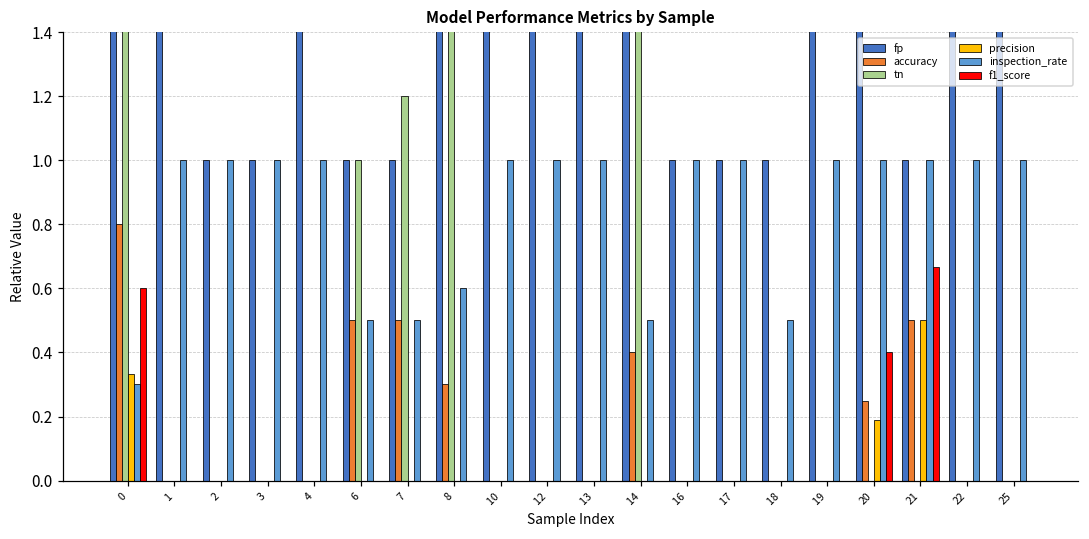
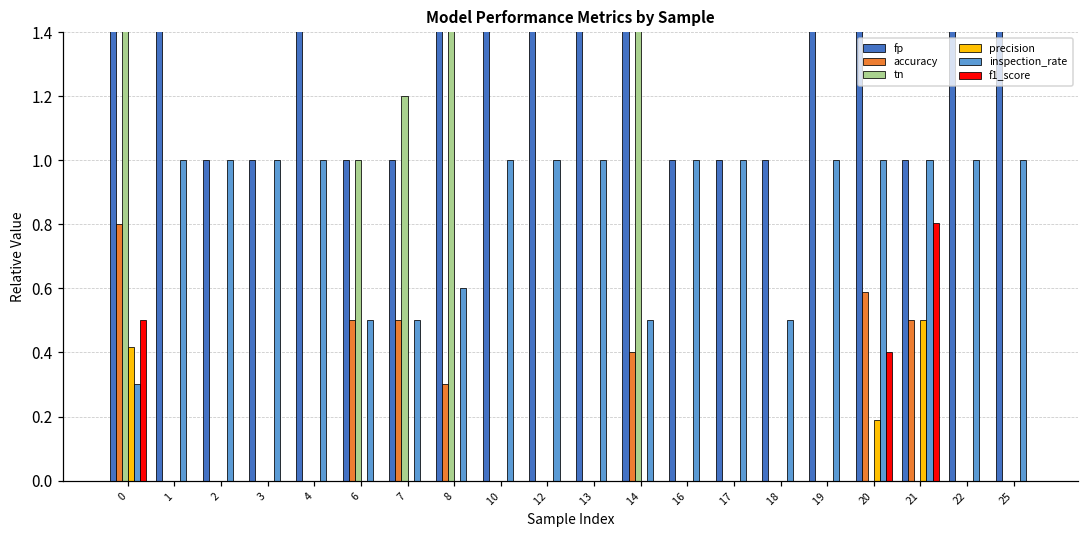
precision, 0: 0.33 -> 0.42
f1_score, 0: 0.6 -> 0.5
accuracy, 20: 0.25 -> 0.59
f1_score, 21: 0.67 -> 0.80
